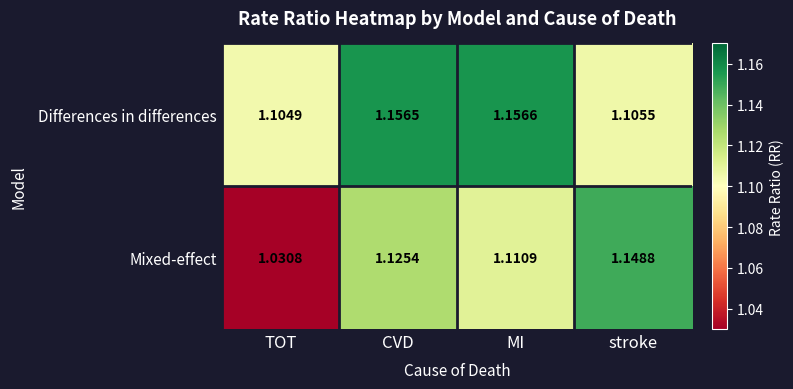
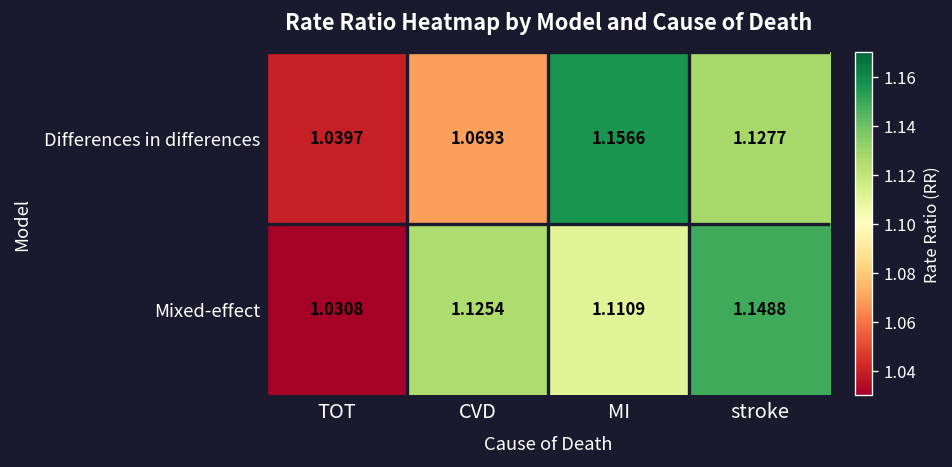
Differences in differences, TOT: 1.1049 -> 1.0397
Differences in differences, CVD: 1.1565 -> 1.0693
Differences in differences, stroke: 1.1055 -> 1.1277
